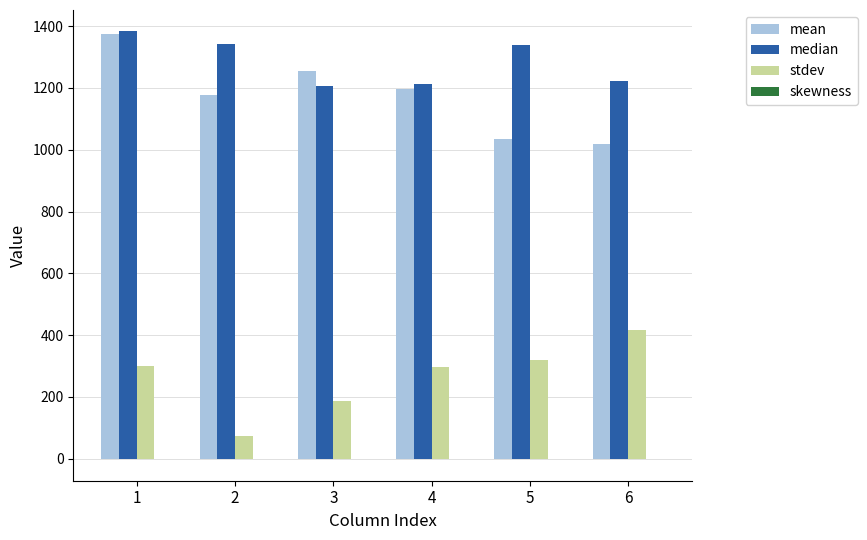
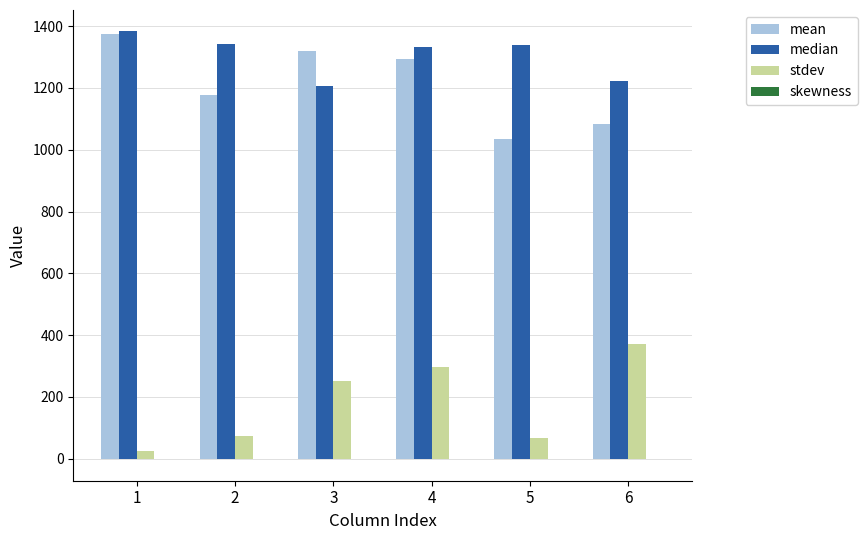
stdev, 1: 300 -> 20
mean, 3: 1260 -> 1320
stdev, 3: 190 -> 250
mean, 4: 1200 -> 1290
median, 4: 1210 -> 1330
stdev, 5: 320 -> 70
mean, 6: 1020 -> 1080
stdev, 6: 420 -> 370
